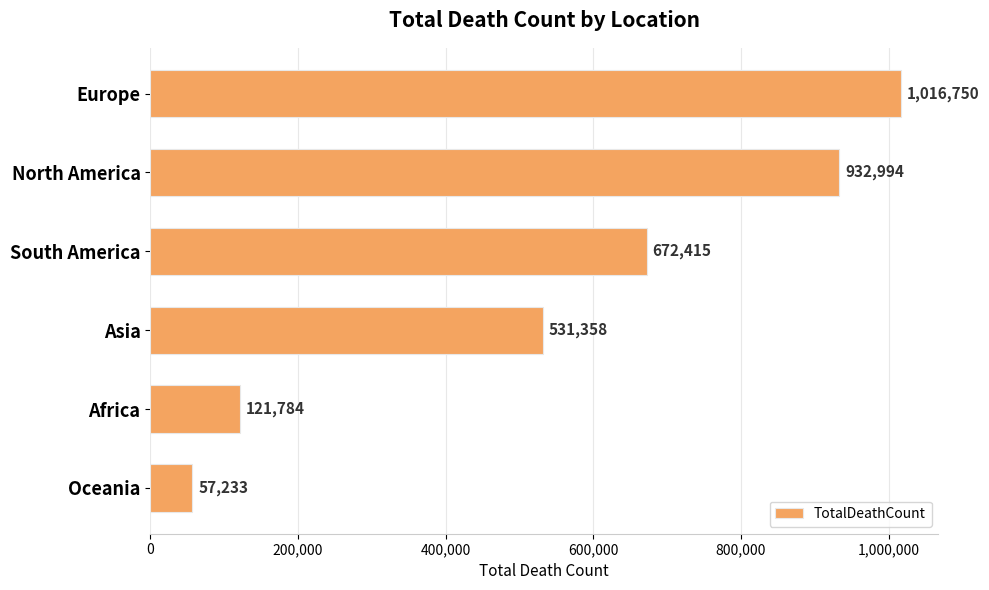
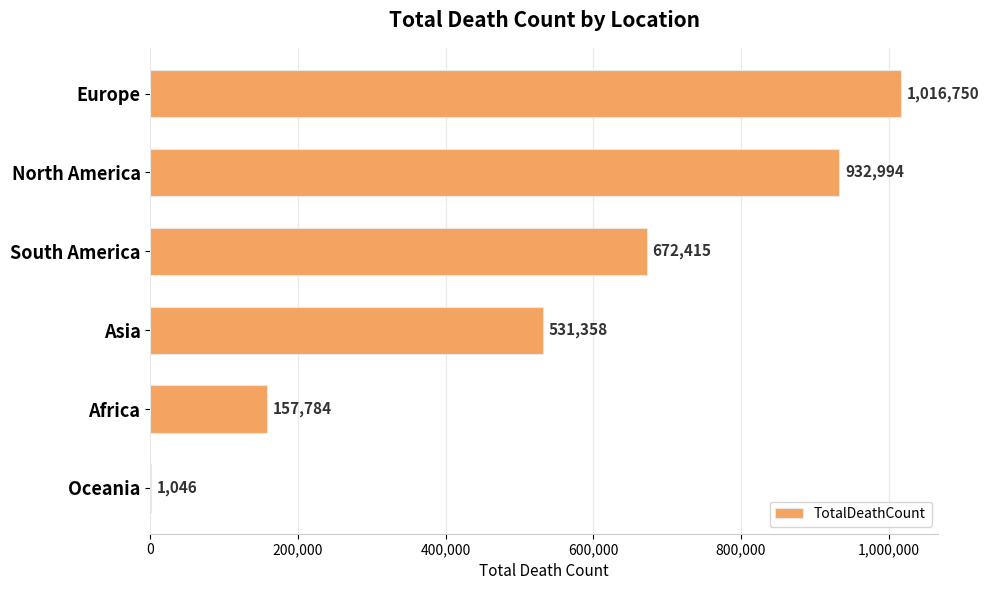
Africa: 121,784 -> 157,784
Oceania: 57,233 -> 1,046
